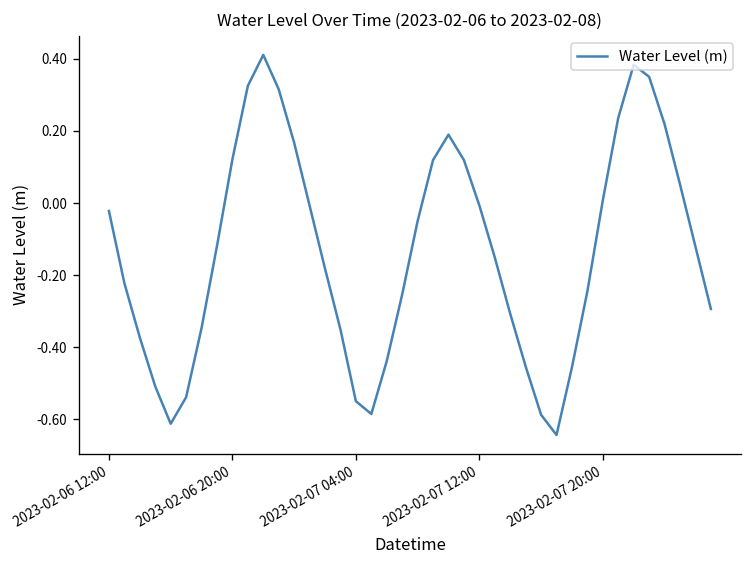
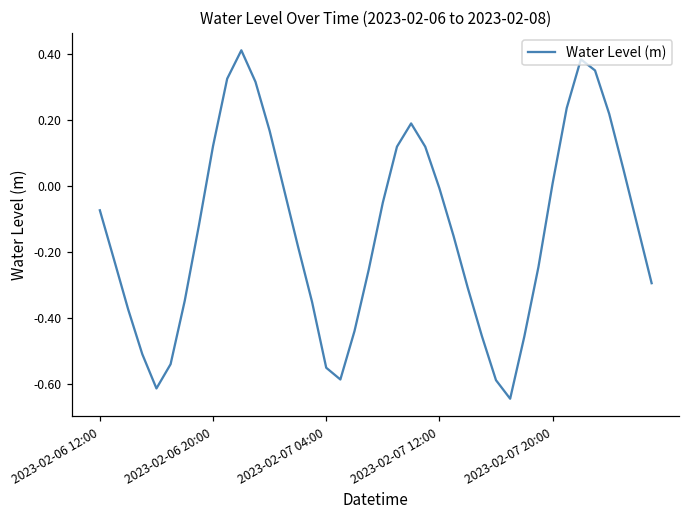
2023-02-06 12:00: -0.02 -> -0.07
